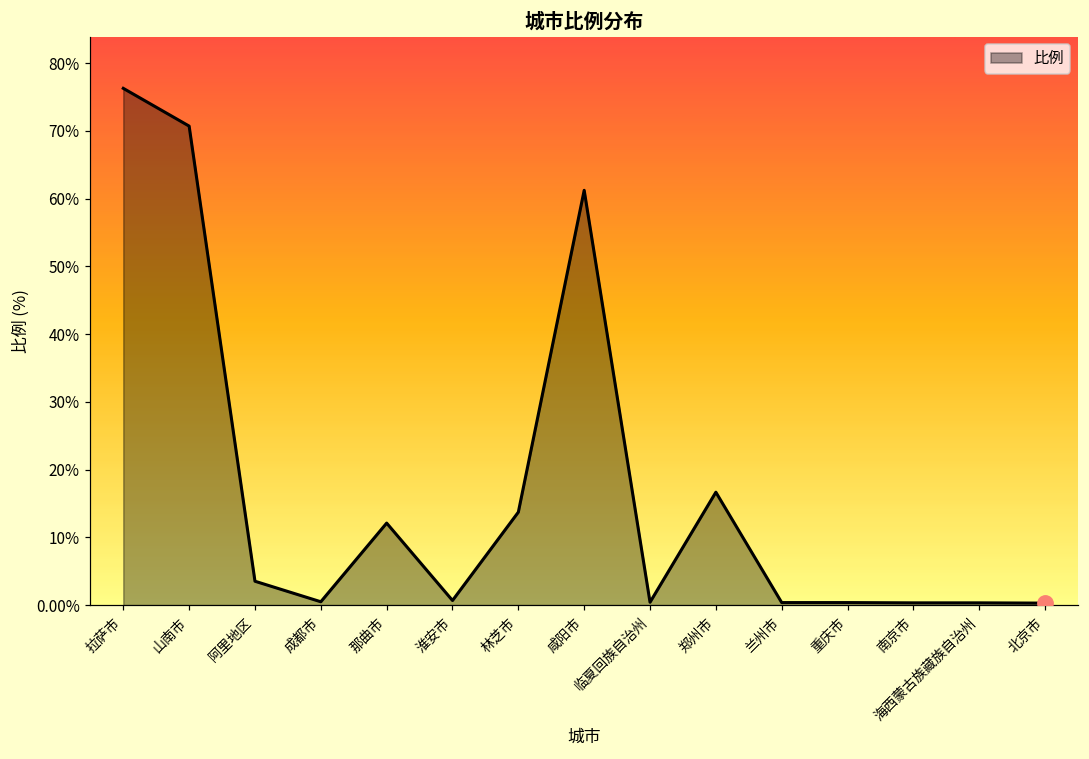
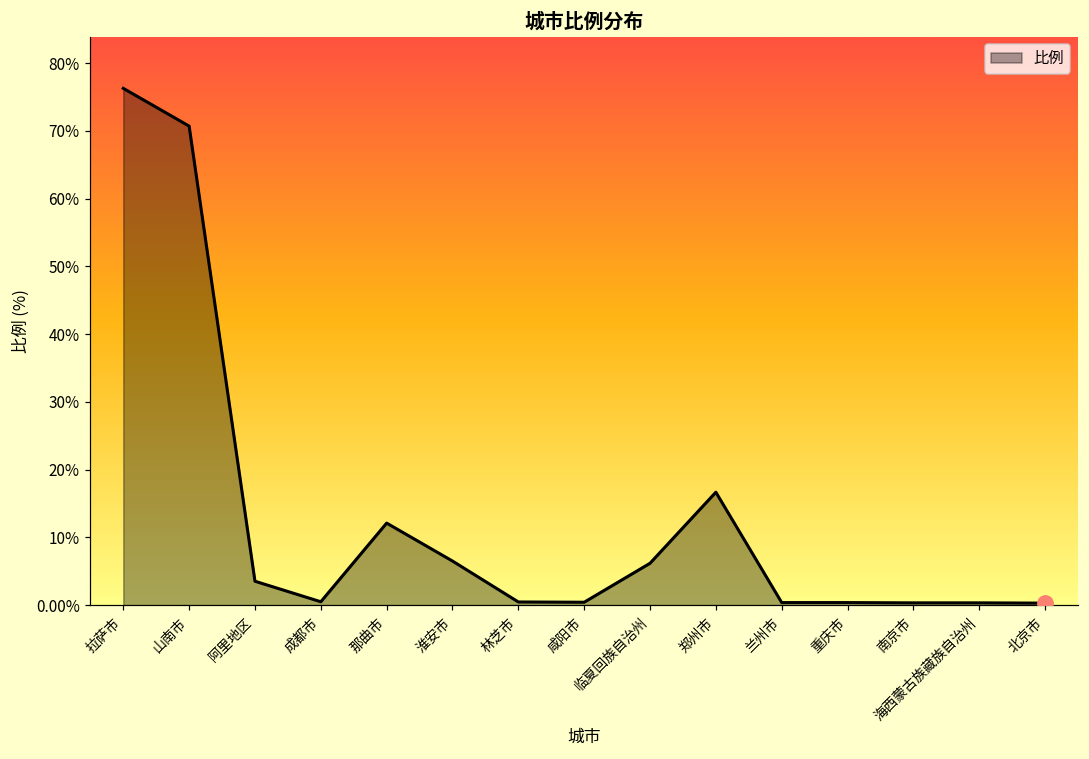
比例, 淮安市: 1% -> 7%
比例, 林芝市: 14% -> 0%
比例, 咸阳市: 61% -> 0%
比例, 临夏回族自治州: 0% -> 6%
